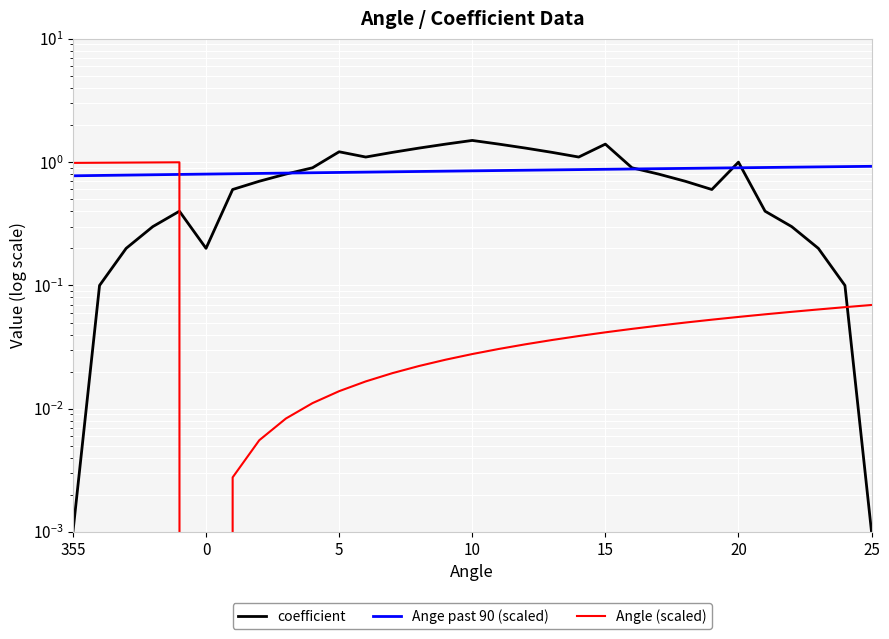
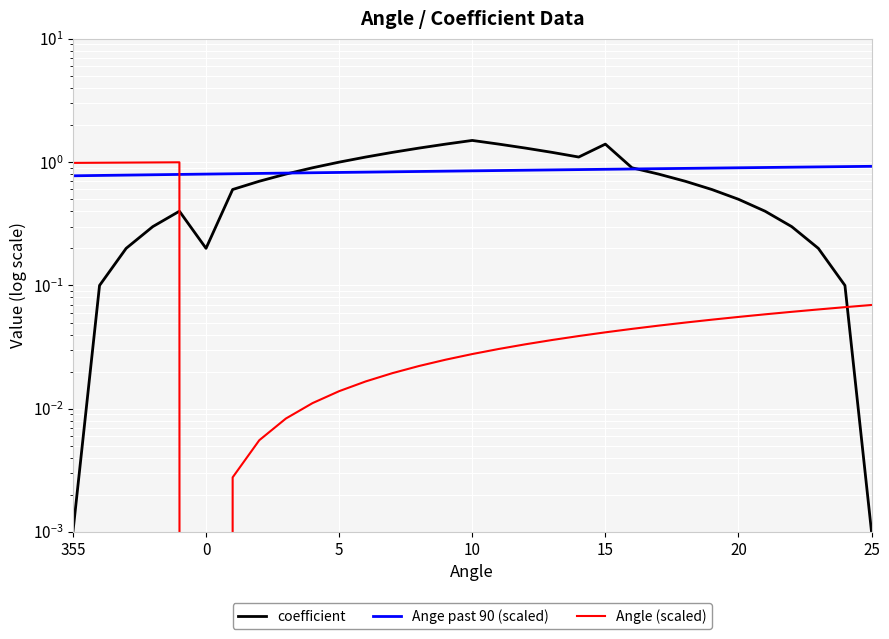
coefficient, 5: 1.2 -> 1.0
coefficient, 20: 1.0 -> 0.5
